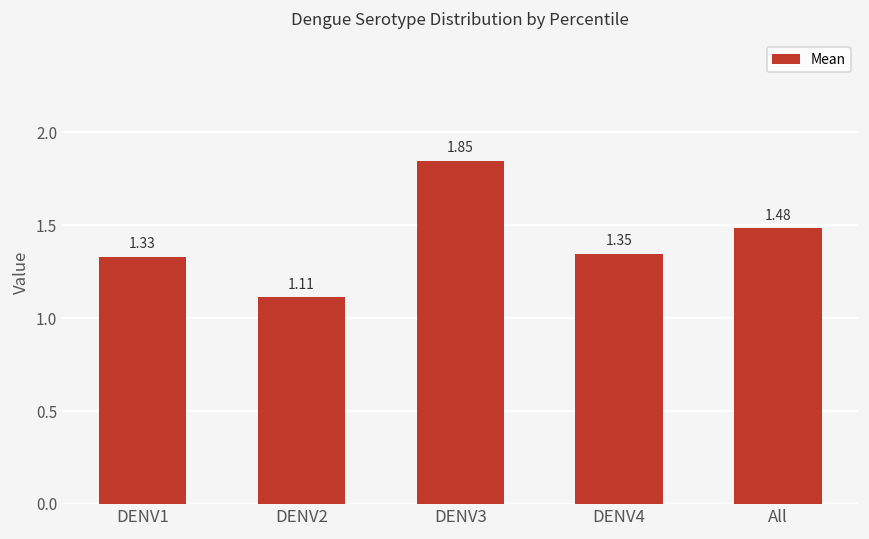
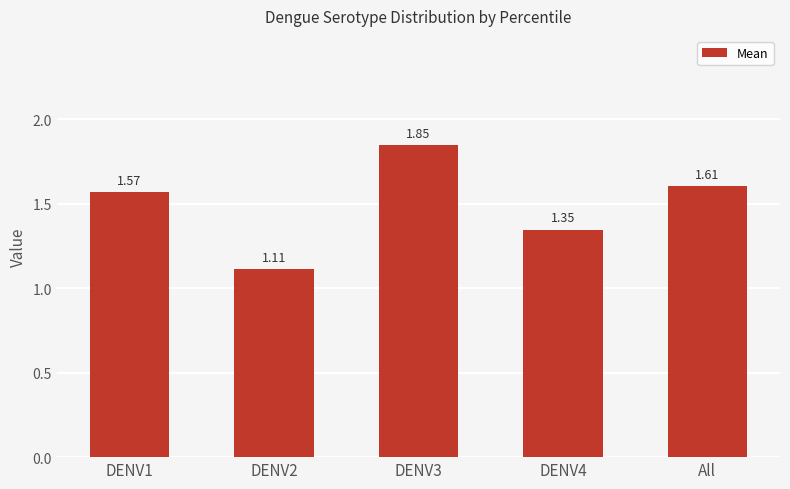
DENV1: 1.33 -> 1.57
All: 1.48 -> 1.61
